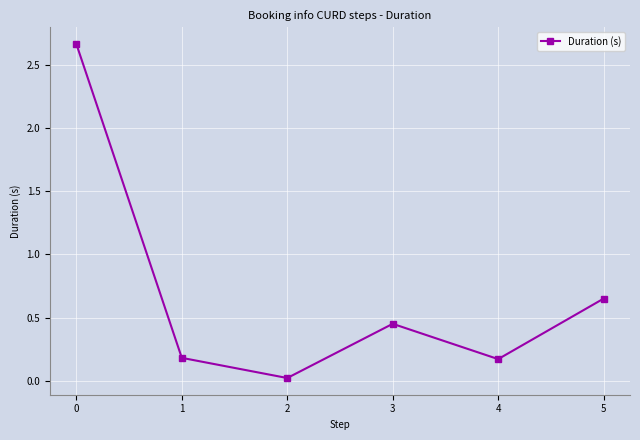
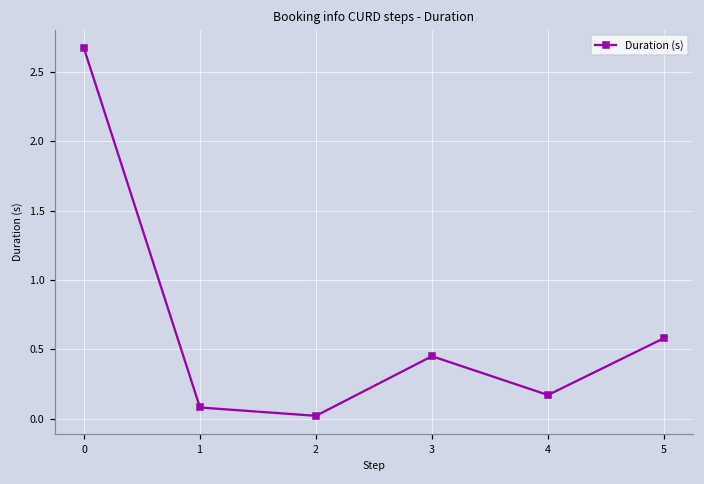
1: 0.18 -> 0.08
5: 0.65 -> 0.58
